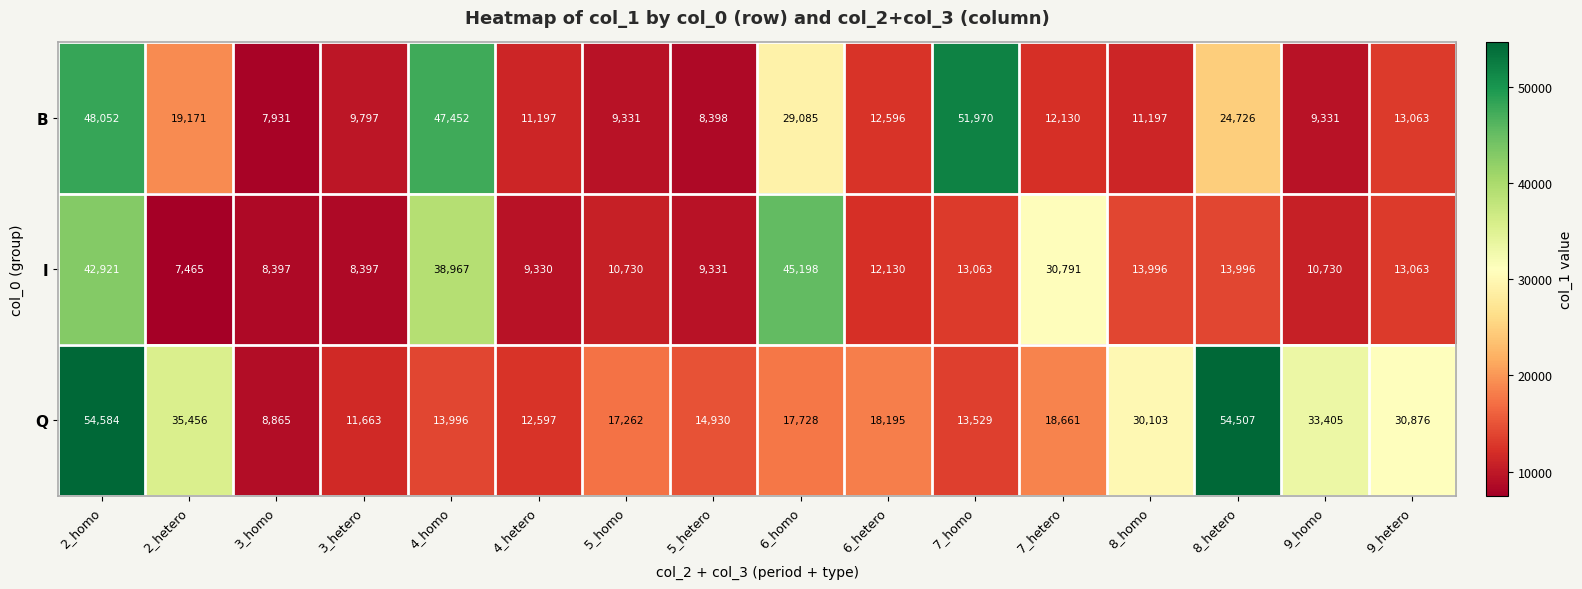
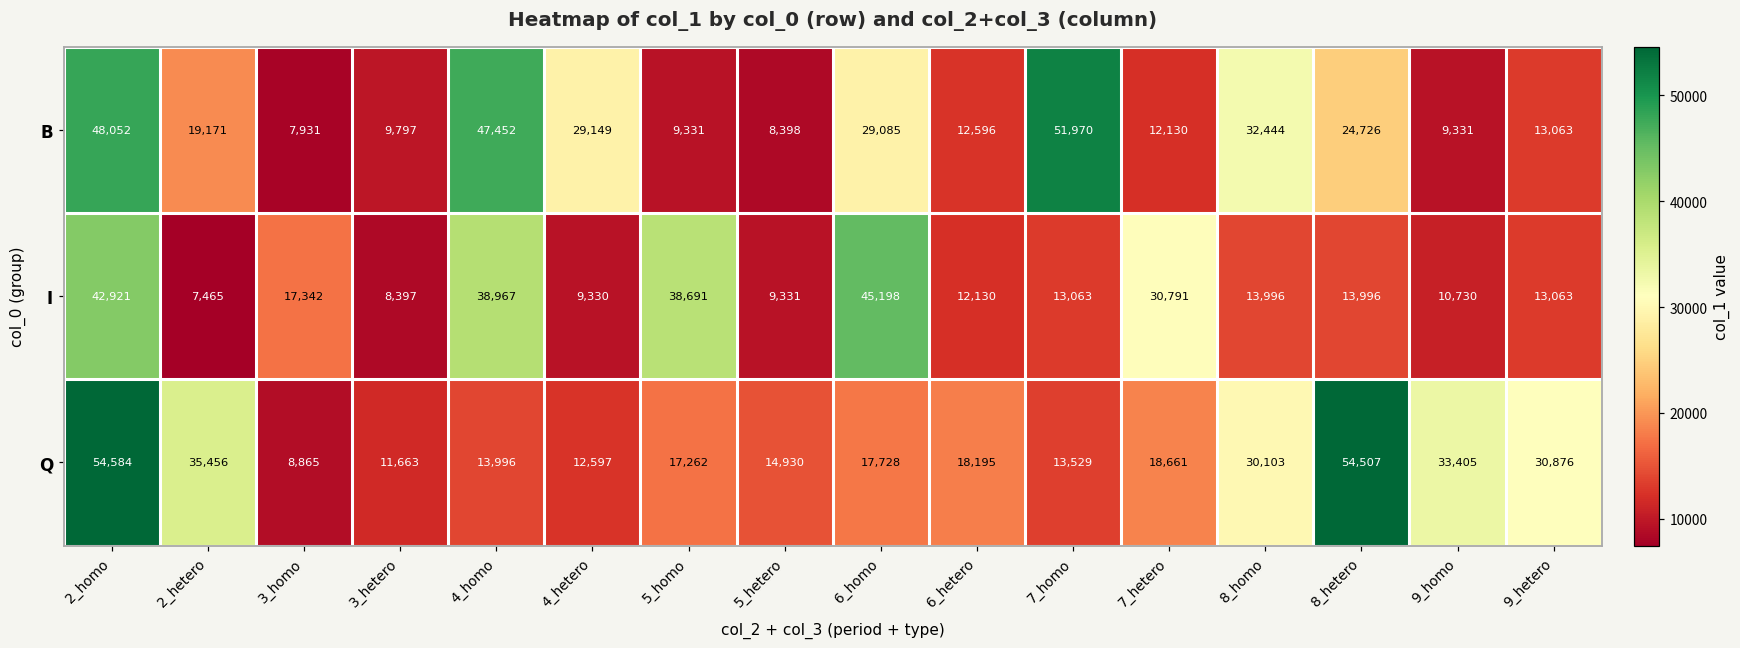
B, 4_hetero: 11,197 -> 29,149
B, 8_homo: 11,197 -> 32,444
I, 3_homo: 8,397 -> 17,342
I, 5_homo: 10,730 -> 38,691
